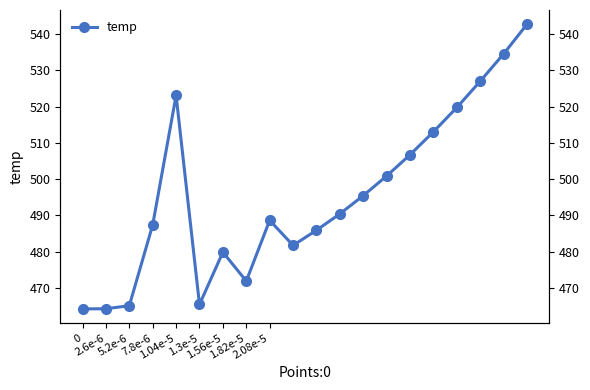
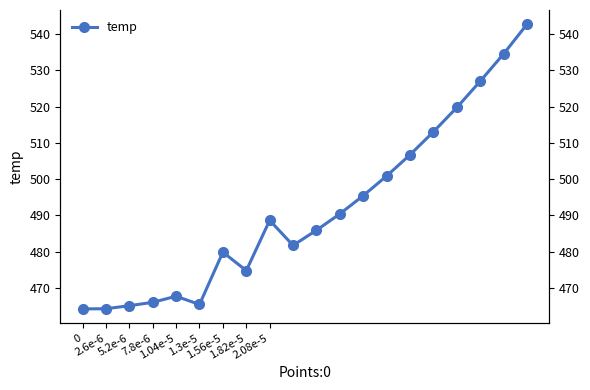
7.8e-6: 487 -> 466
1.04e-5: 523 -> 468
1.82e-5: 472 -> 475
